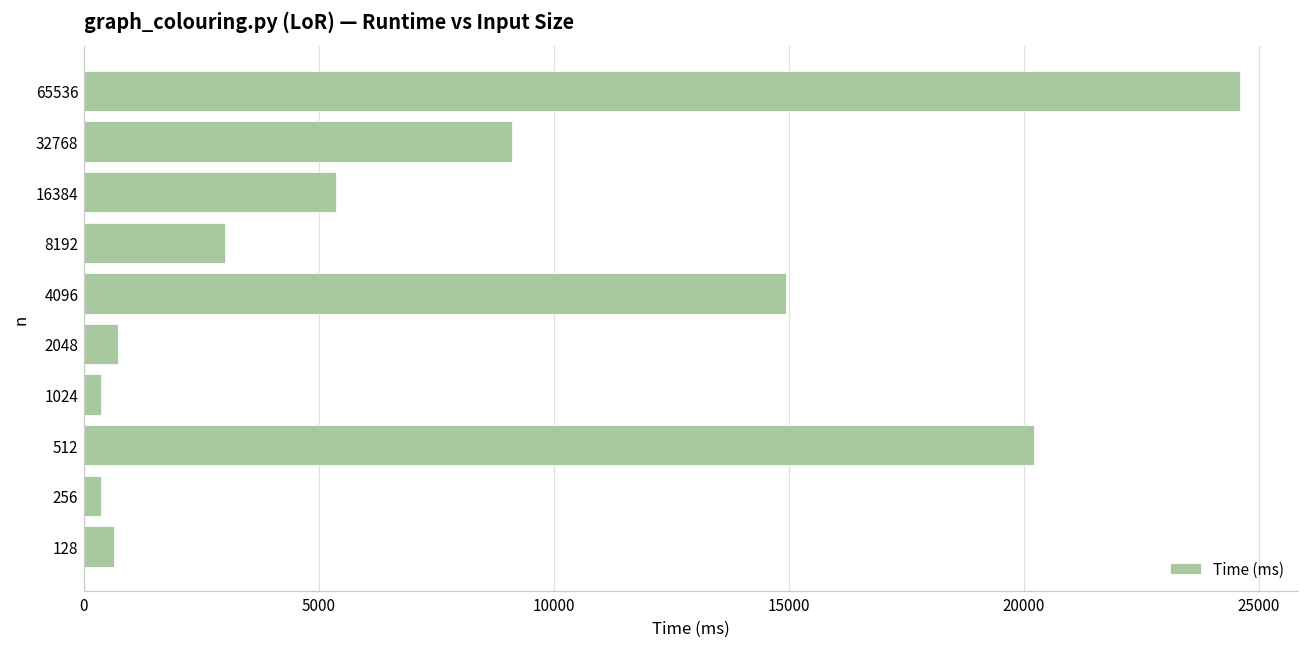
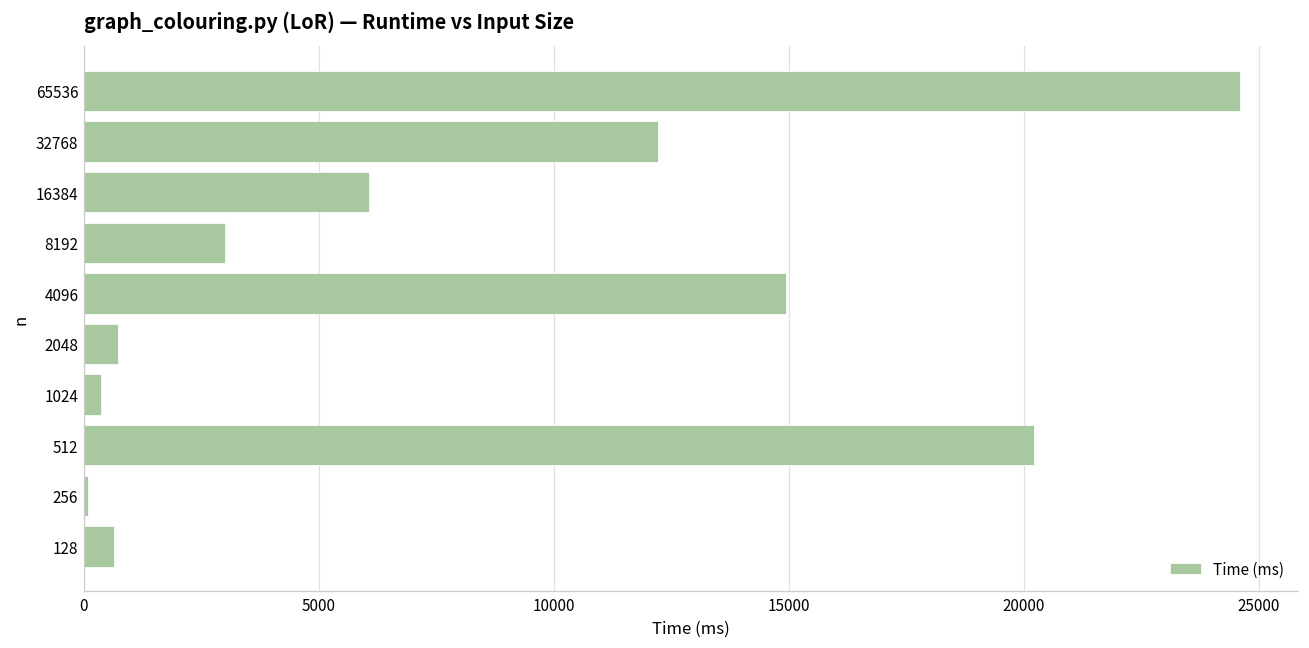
32768: 9100 -> 12200
16384: 5400 -> 6100
256: 400 -> 100
